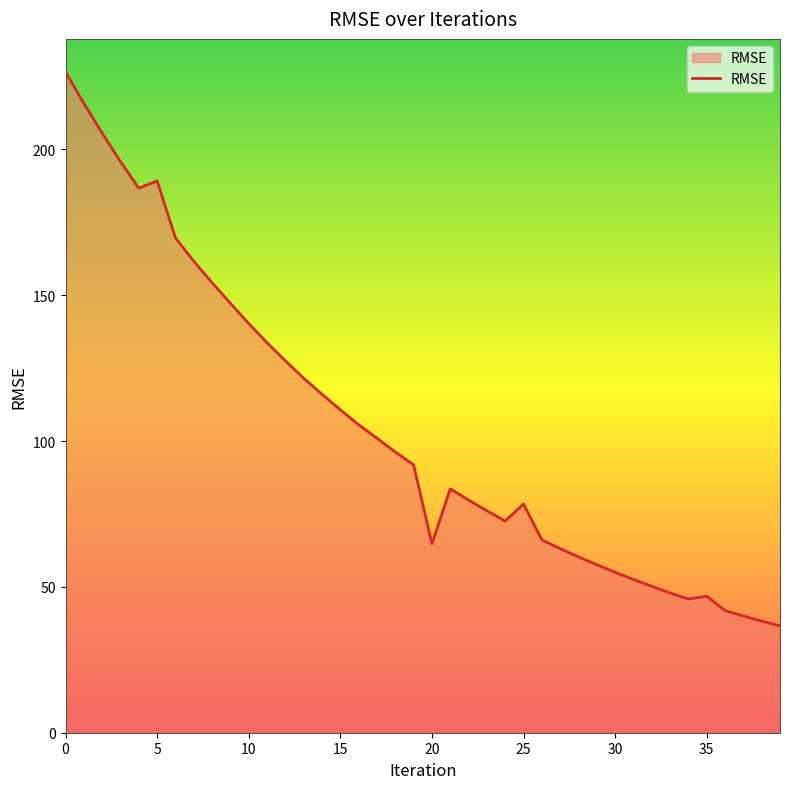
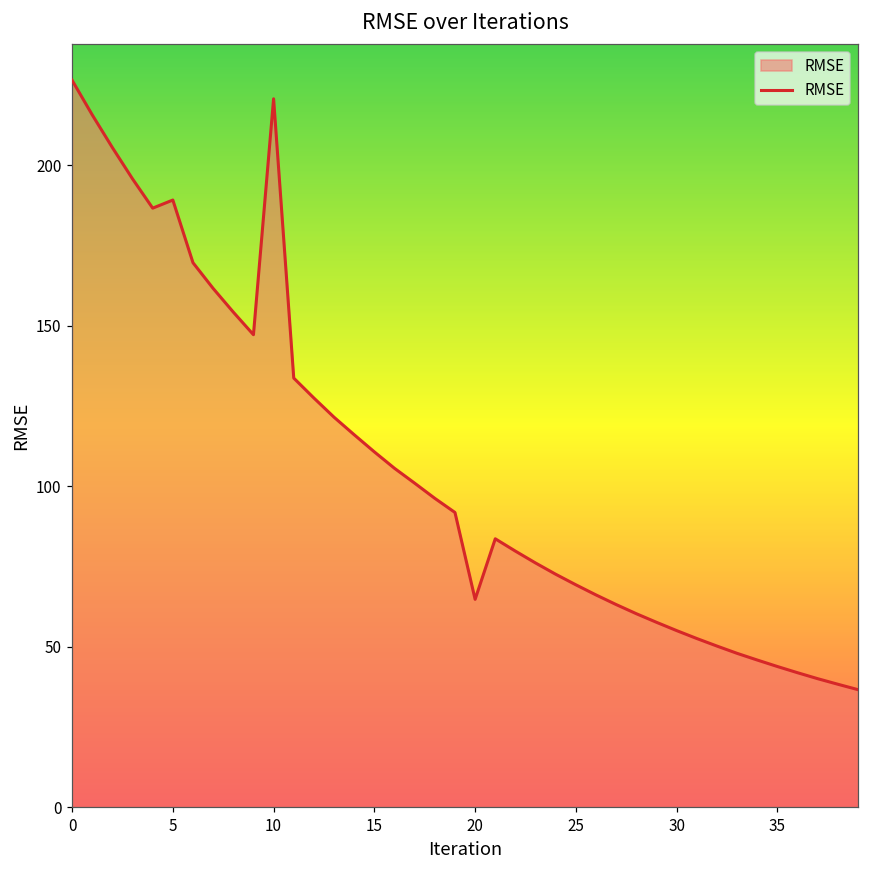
10: 140 -> 221
25: 78 -> 69
35: 47 -> 44
